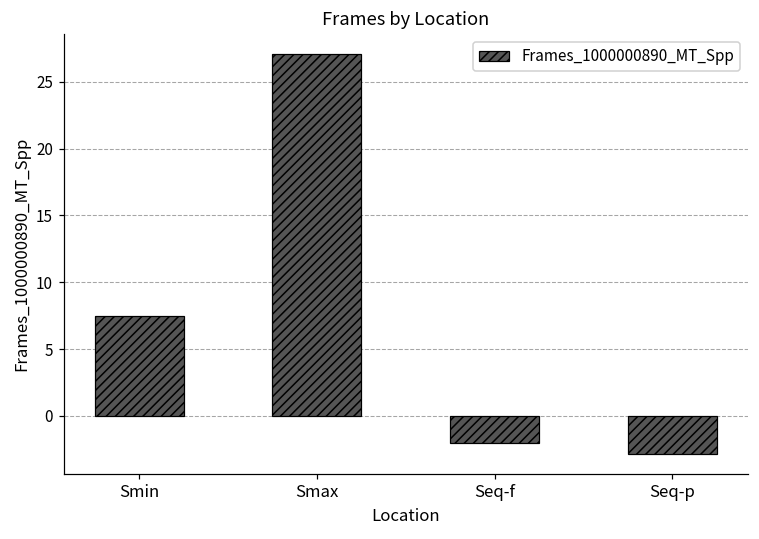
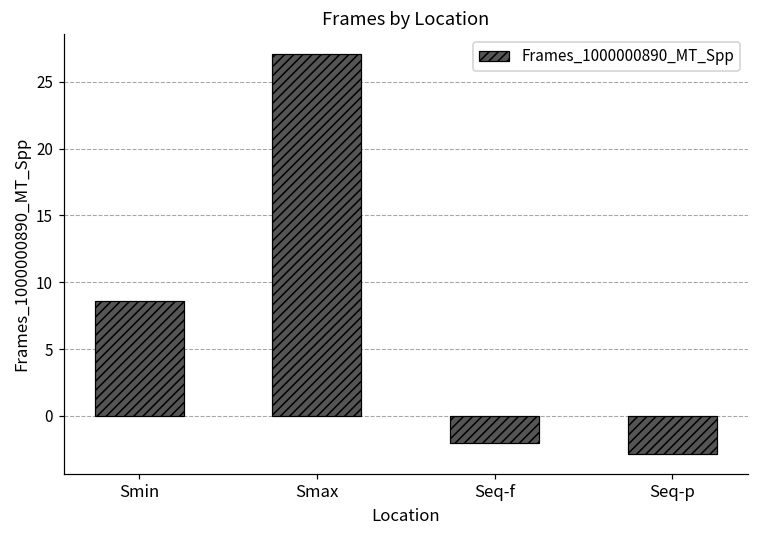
Smin: 7.5 -> 8.6
